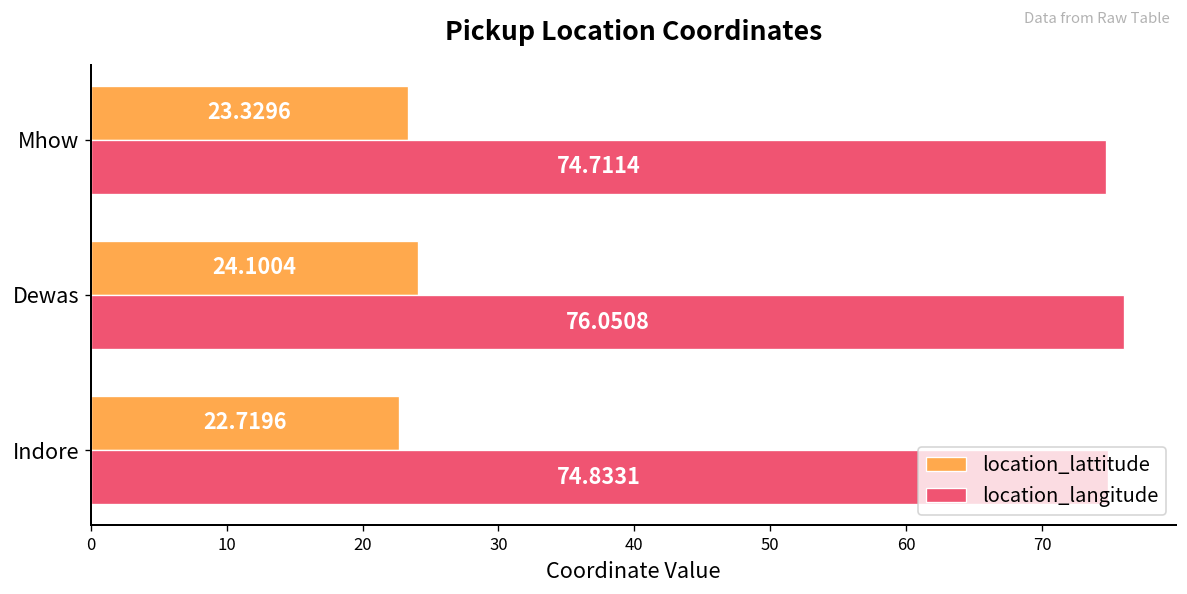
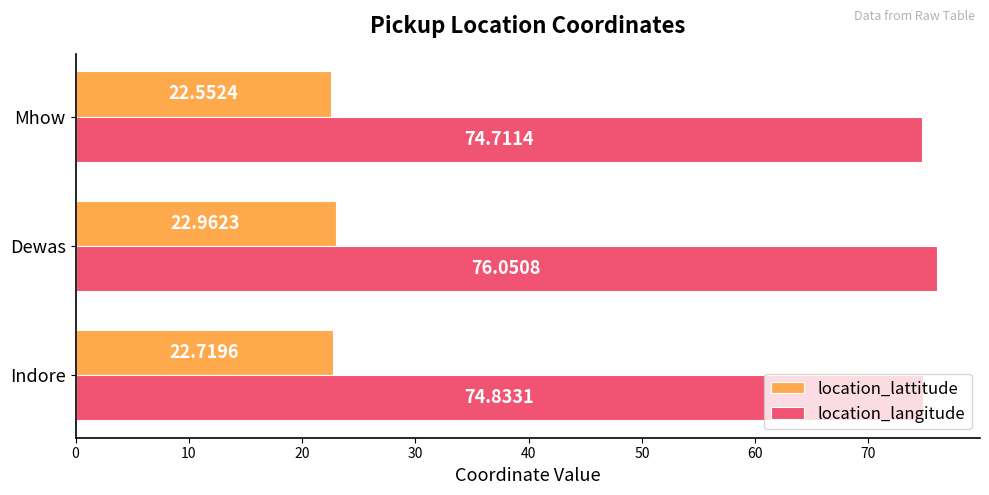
location_lattitude, Mhow: 23.3296 -> 22.5524
location_lattitude, Dewas: 24.1004 -> 22.9623
